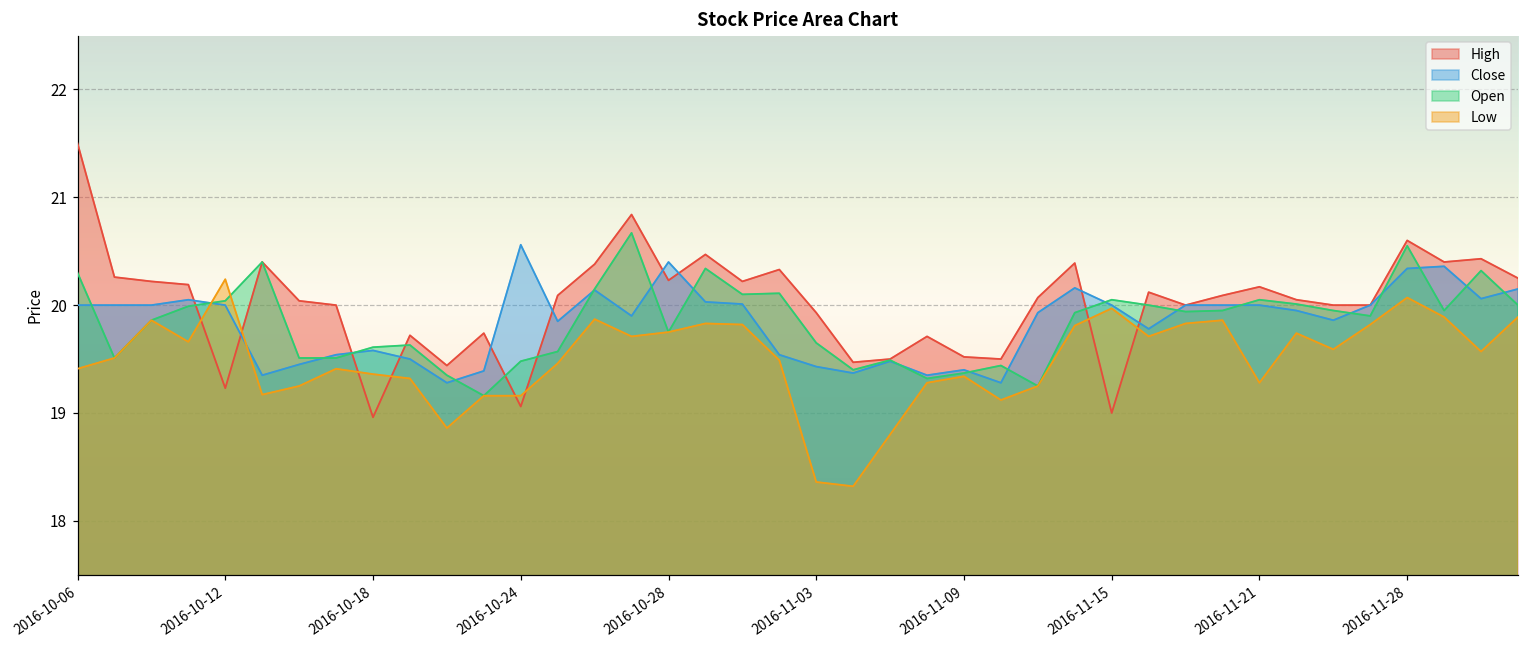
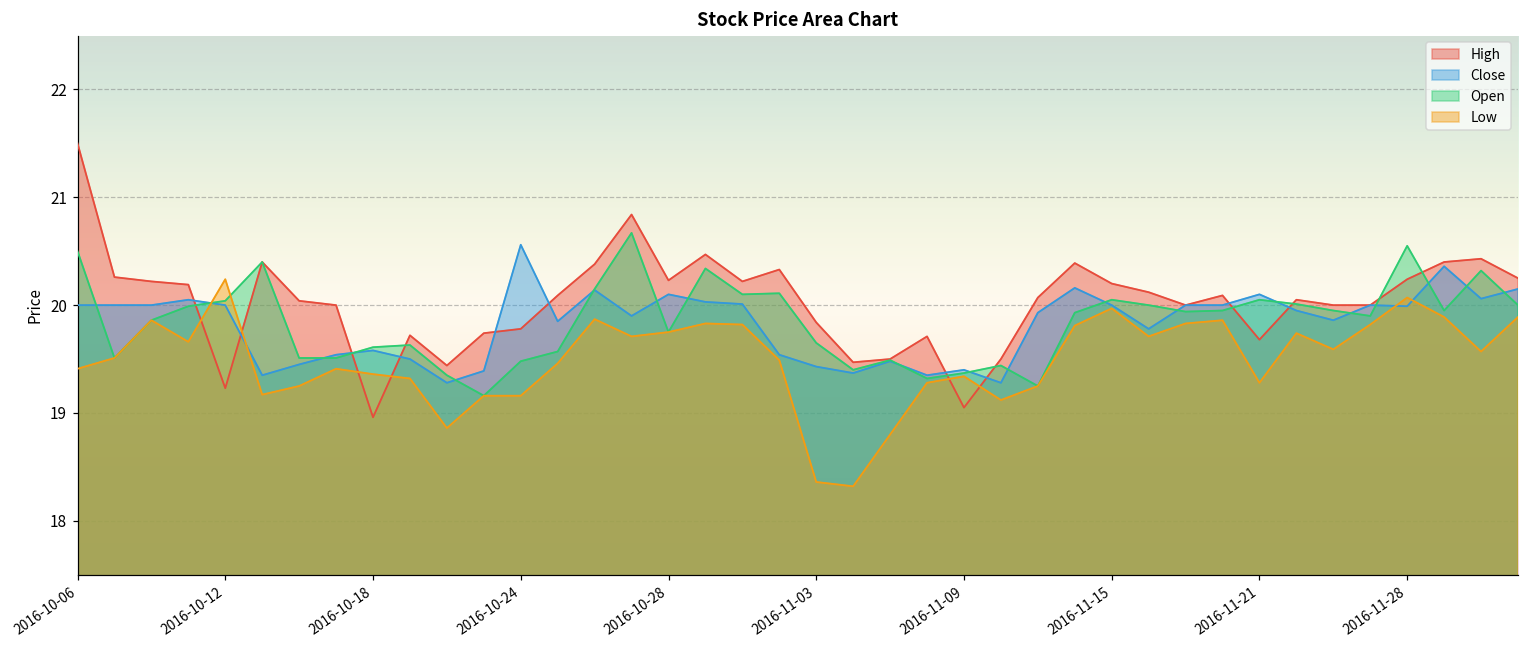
Open, 2016-10-06: 20.3 -> 20.5
High, 2016-10-24: 19.1 -> 19.8
Close, 2016-10-28: 20.4 -> 20.1
High, 2016-11-03: 19.9 -> 19.8
High, 2016-11-09: 19.5 -> 19.1
High, 2016-11-15: 19.0 -> 20.2
High, 2016-11-21: 20.2 -> 19.7
Close, 2016-11-21: 20.0 -> 20.1
High, 2016-11-28: 20.6 -> 20.2
Close, 2016-11-28: 20.3 -> 20.0
